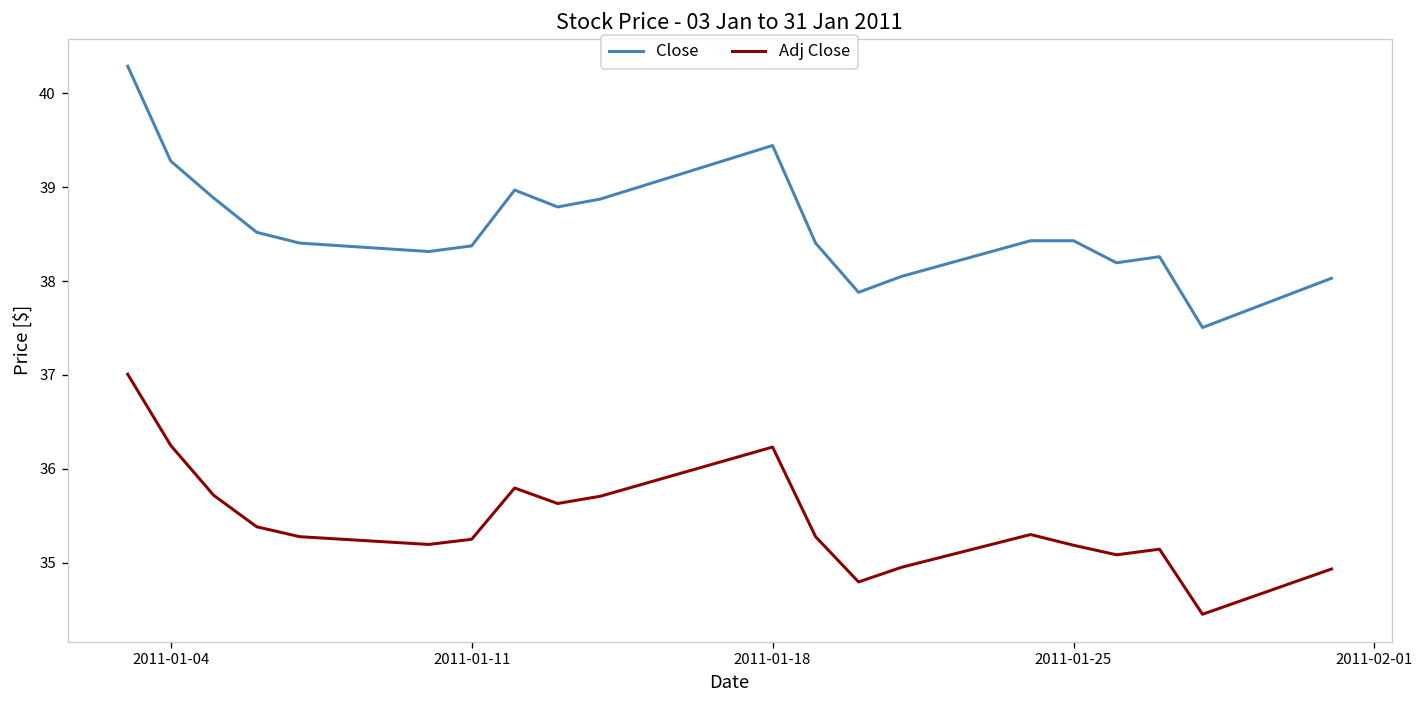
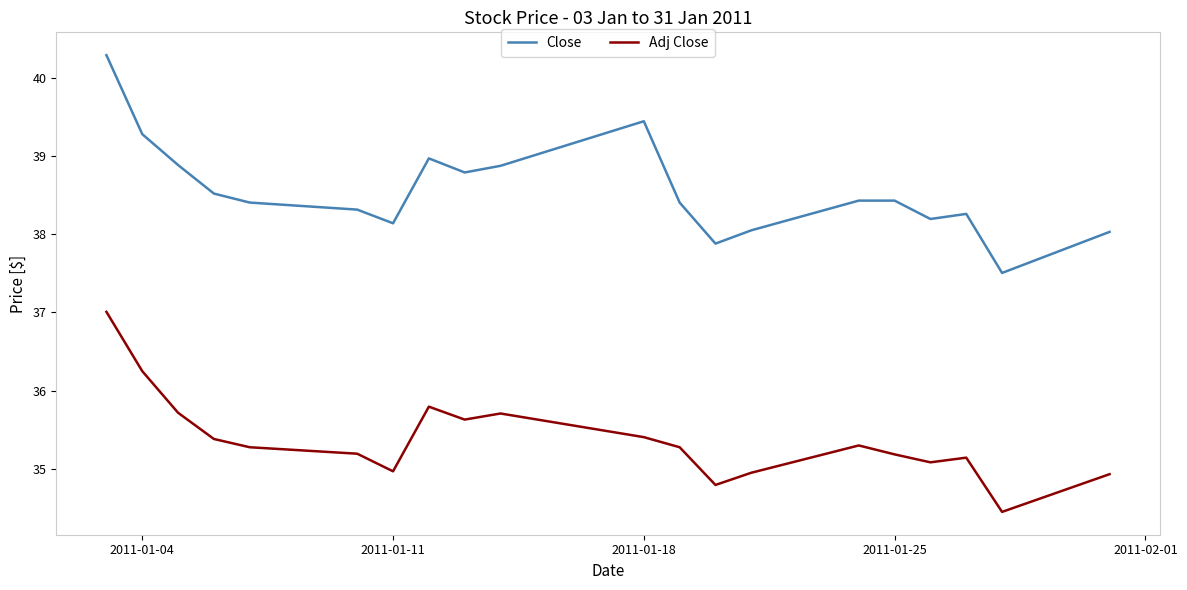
Close, 2011-01-11: 38.4 -> 38.1
Adj Close, 2011-01-11: 35.2 -> 35.0
Adj Close, 2011-01-18: 36.2 -> 35.4
